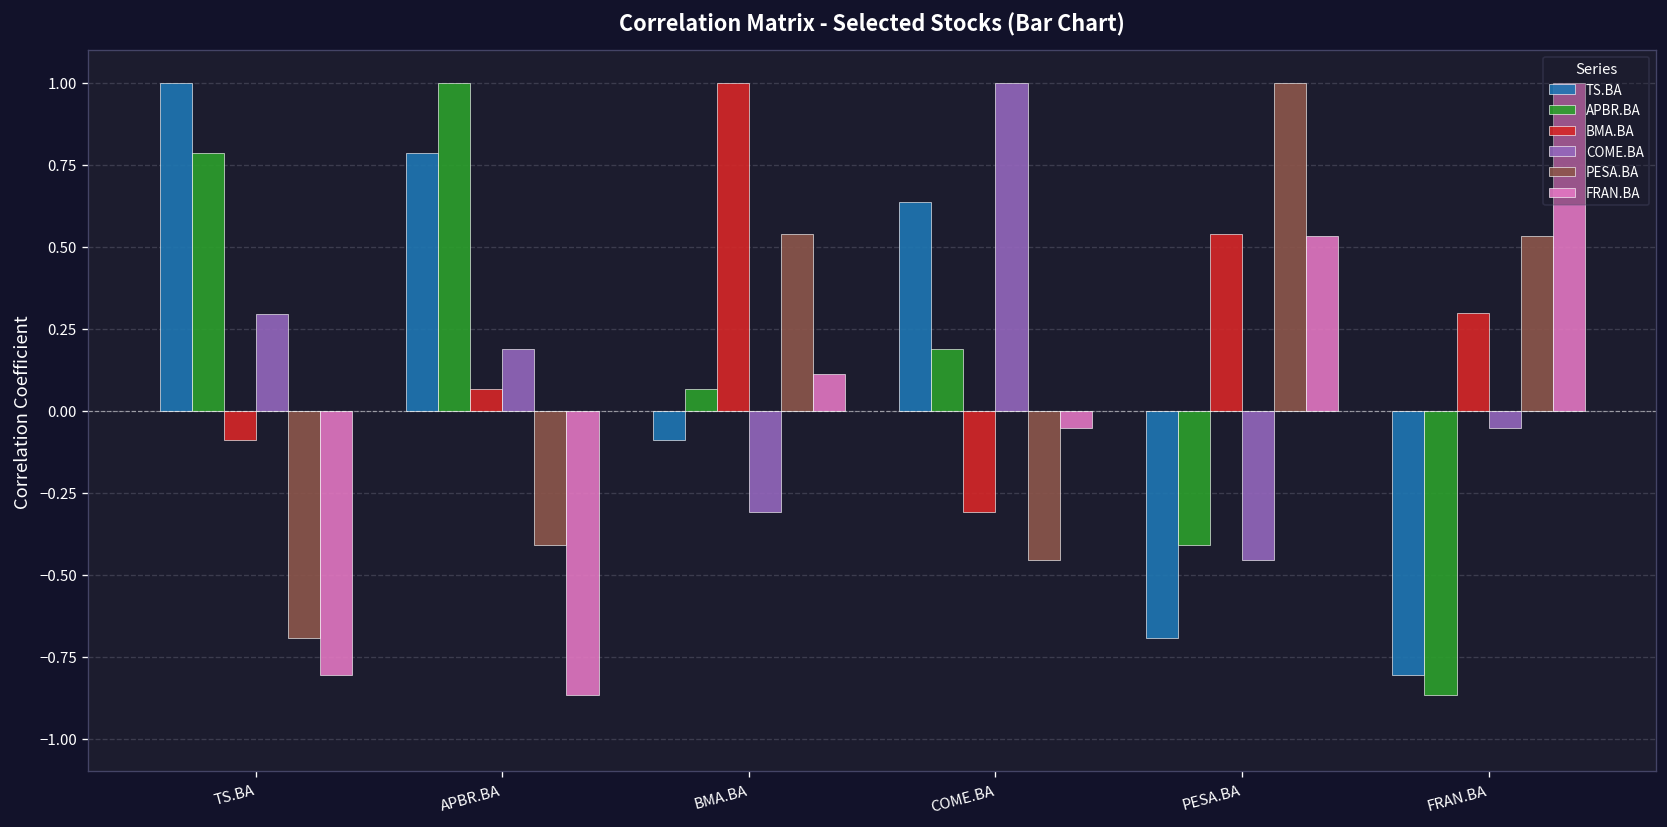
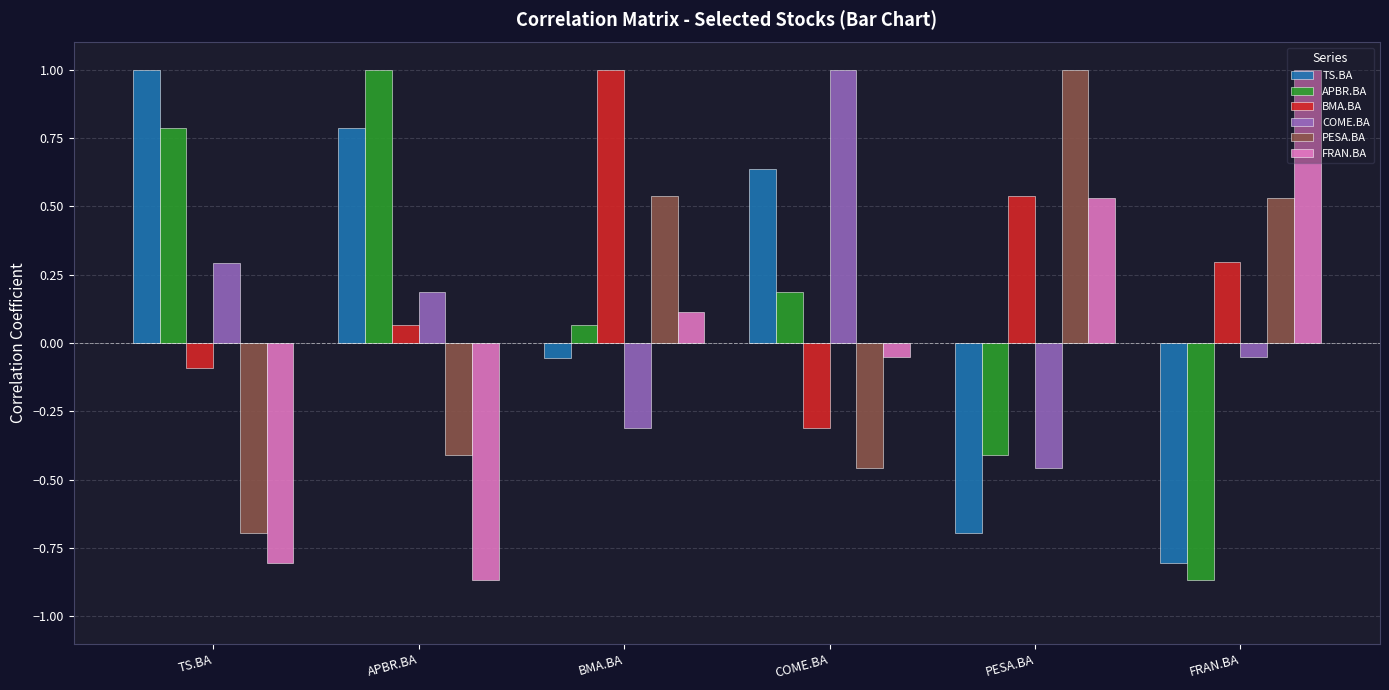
TS.BA, BMA.BA: -0.09 -> -0.05
